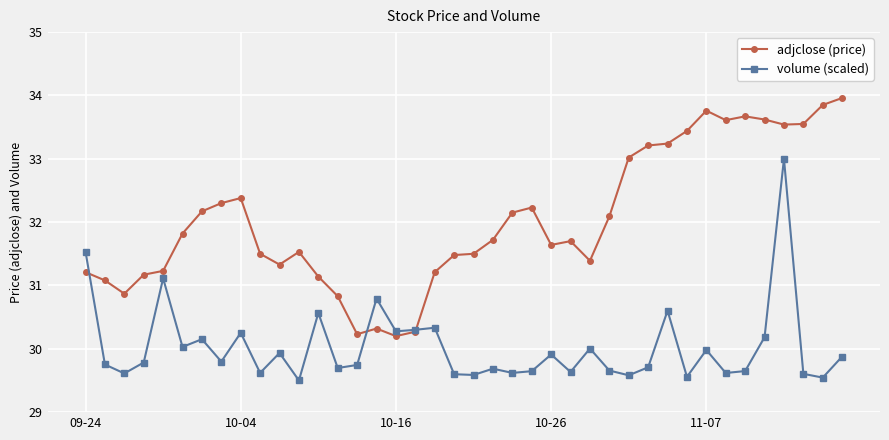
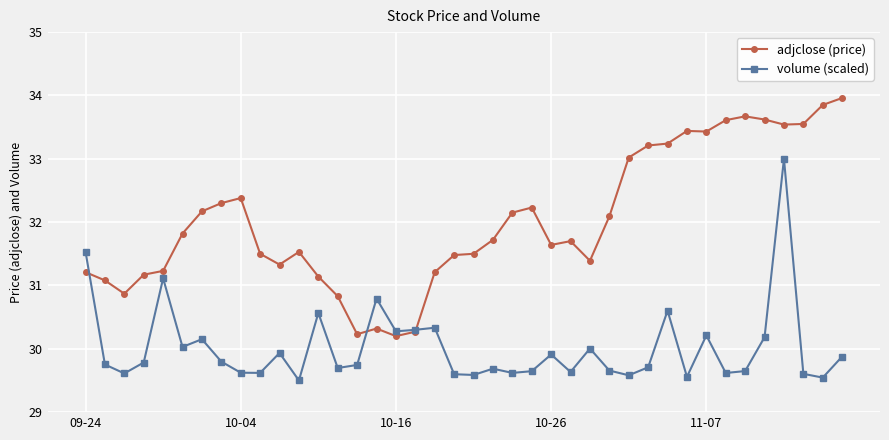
volume (scaled), 10-04: 30.3 -> 29.6
adjclose (price), 11-07: 33.8 -> 33.4
volume (scaled), 11-07: 30.0 -> 30.2
